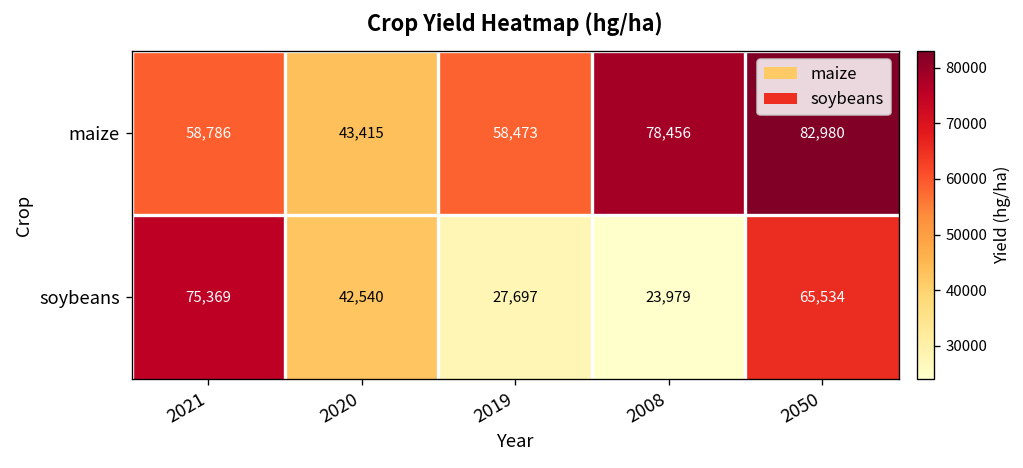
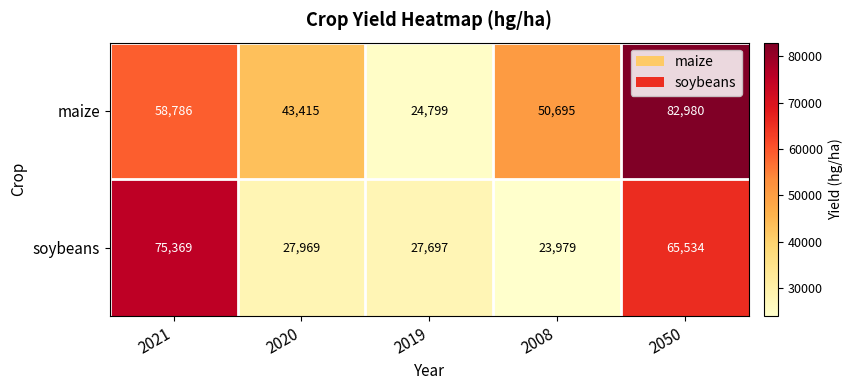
maize, 2019: 58,473 -> 24,799
maize, 2008: 78,456 -> 50,695
soybeans, 2020: 42,540 -> 27,969
